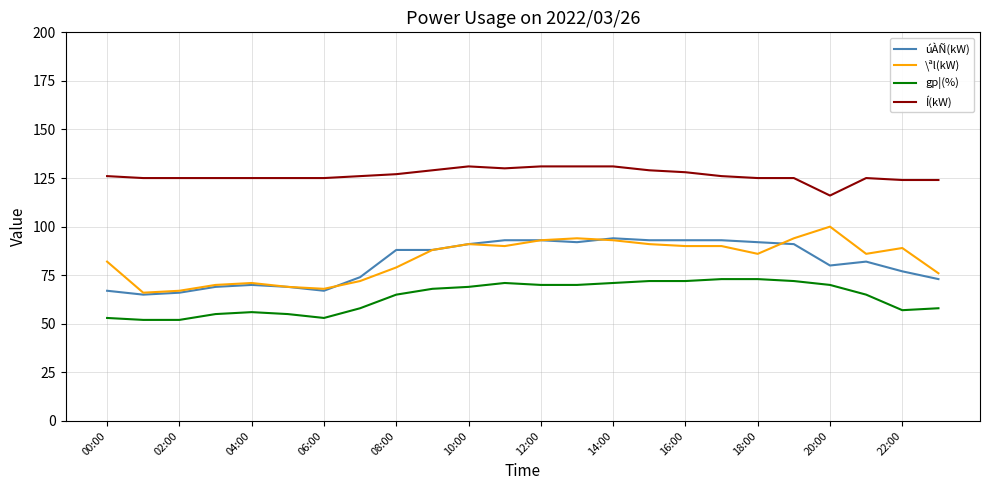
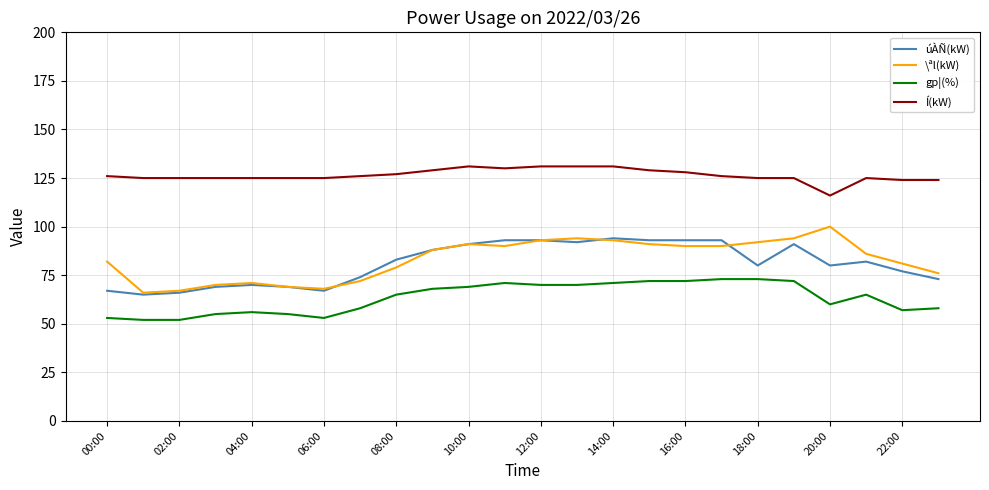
úÀÑ(kW), 08:00: 88 -> 83
úÀÑ(kW), 18:00: 92 -> 80
\ªl(kW), 18:00: 86 -> 92
gp¦(%), 20:00: 70 -> 60
\ªl(kW), 22:00: 89 -> 81
